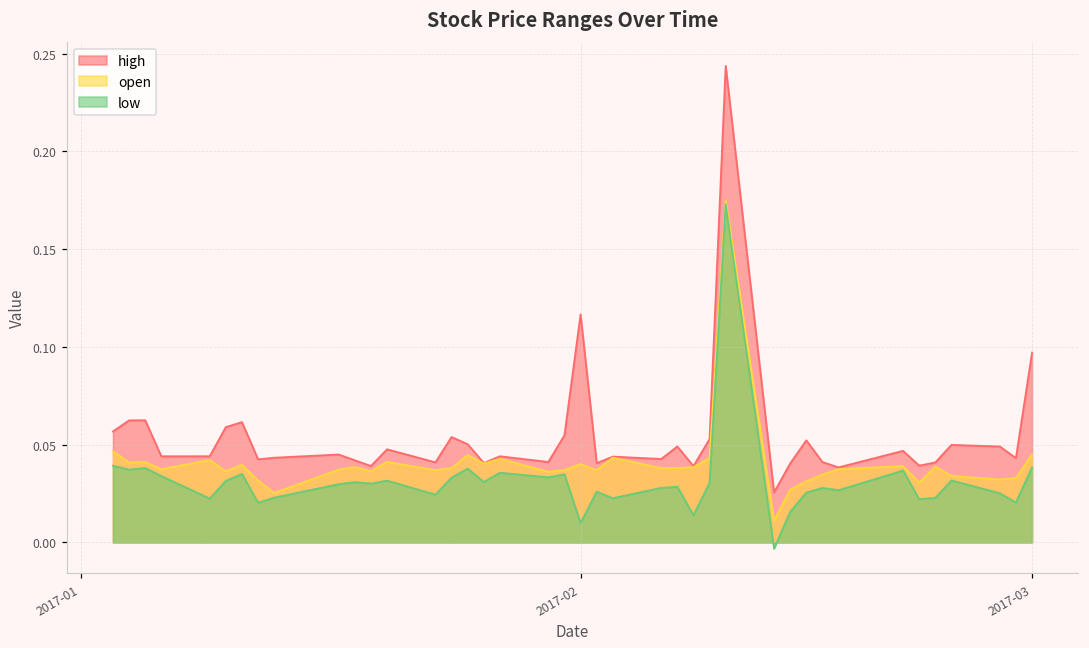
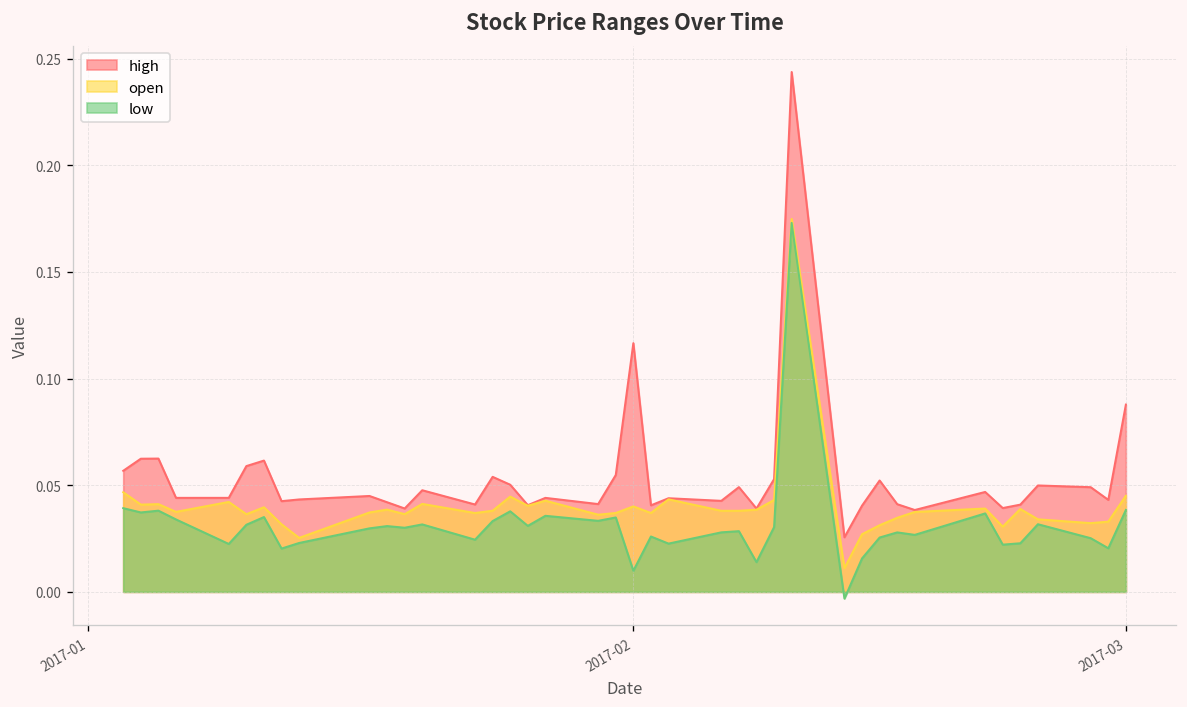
high, 2017-03: 0.097 -> 0.088
